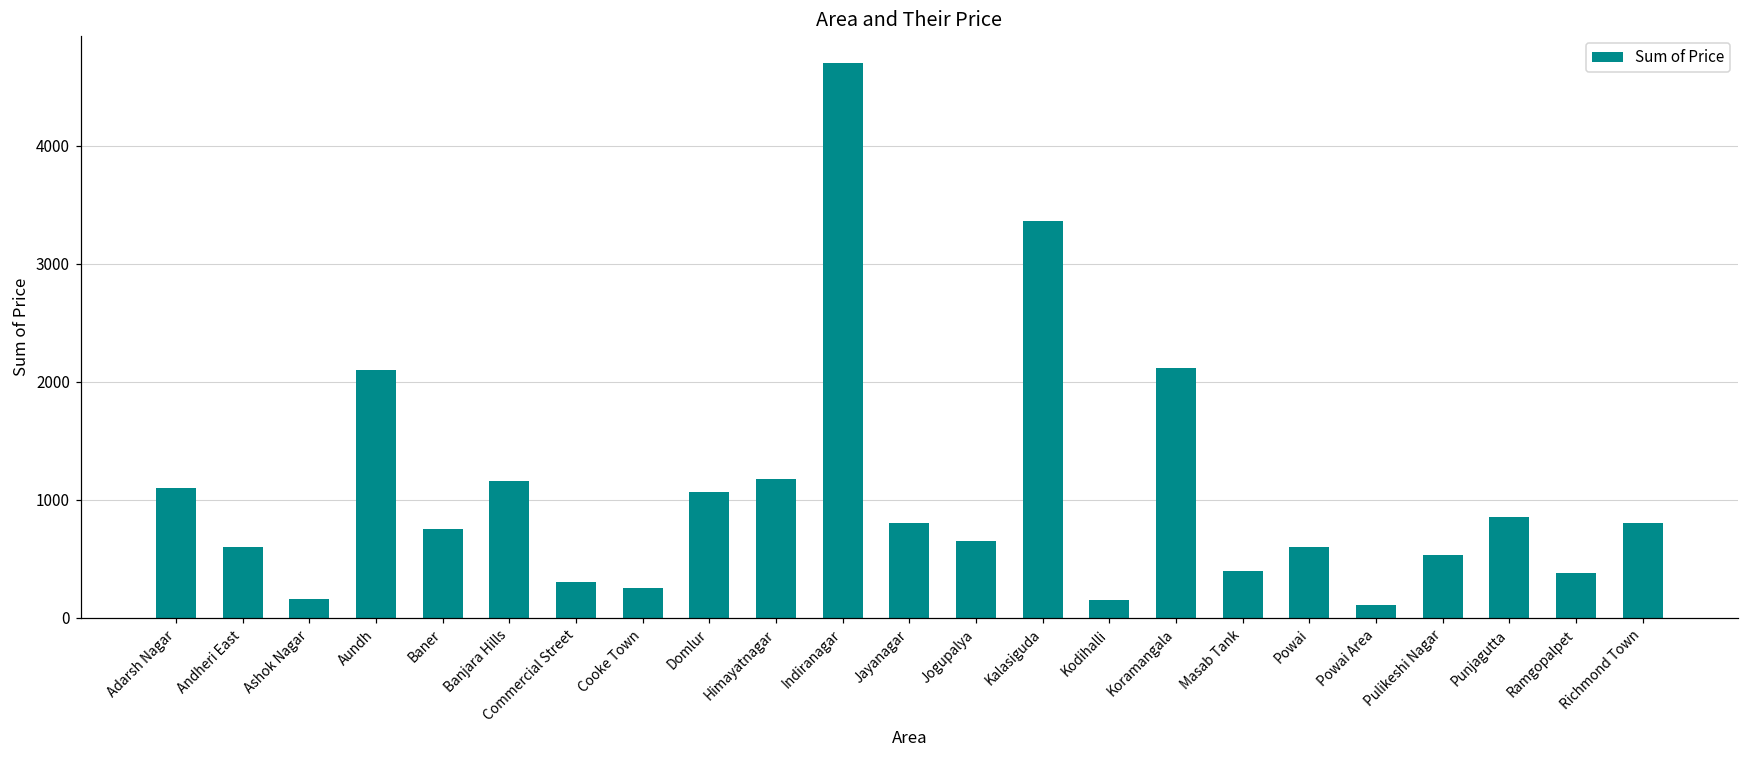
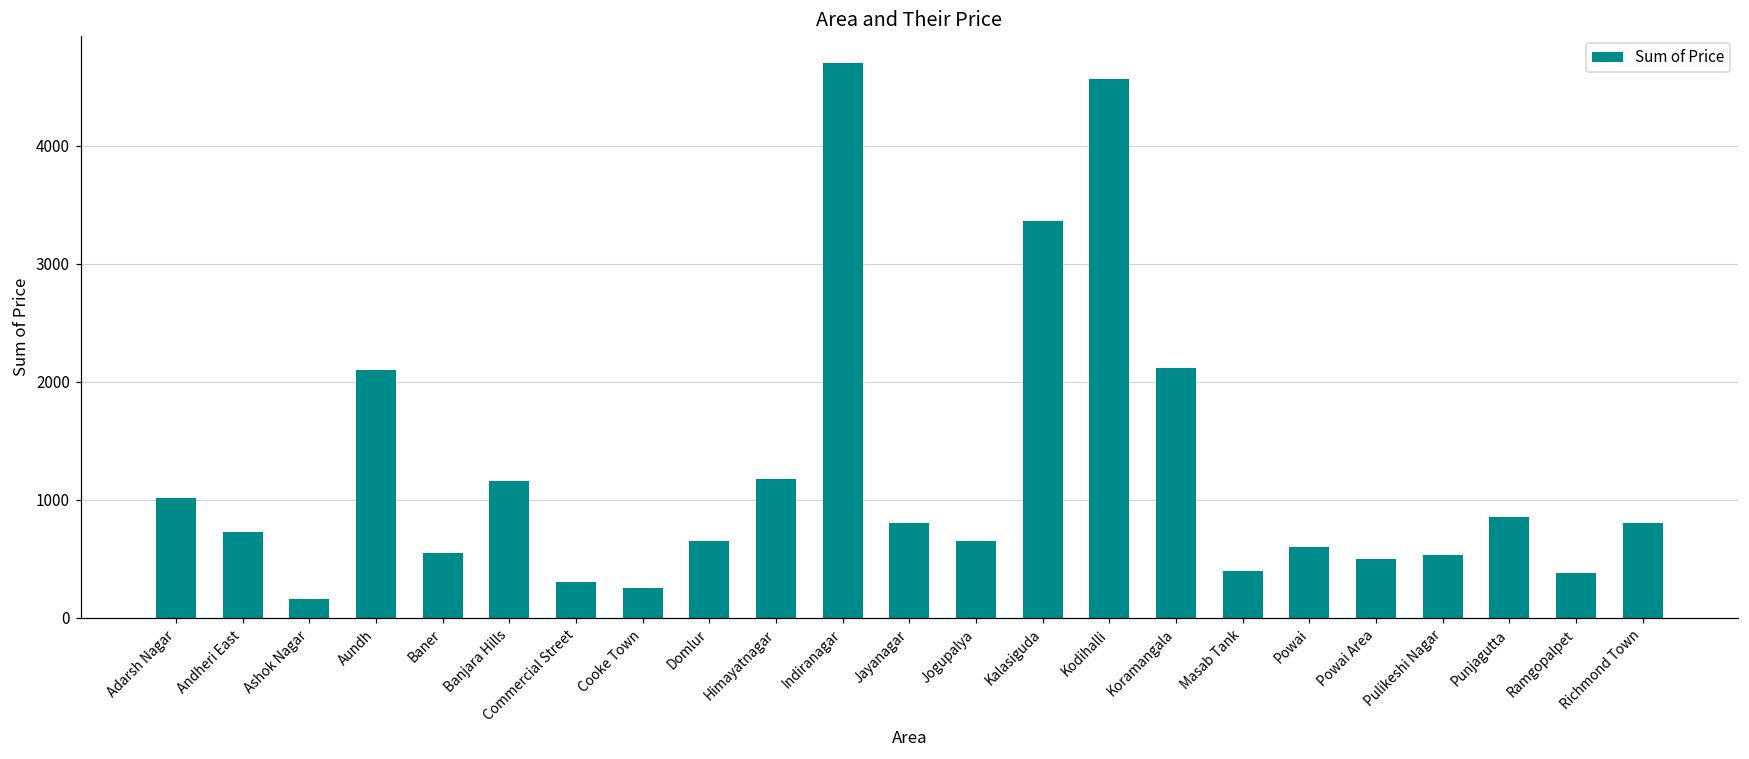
Adarsh Nagar: 1100 -> 1010
Andheri East: 600 -> 730
Baner: 750 -> 550
Domlur: 1060 -> 650
Kodihalli: 150 -> 4560
Powai Area: 110 -> 500
